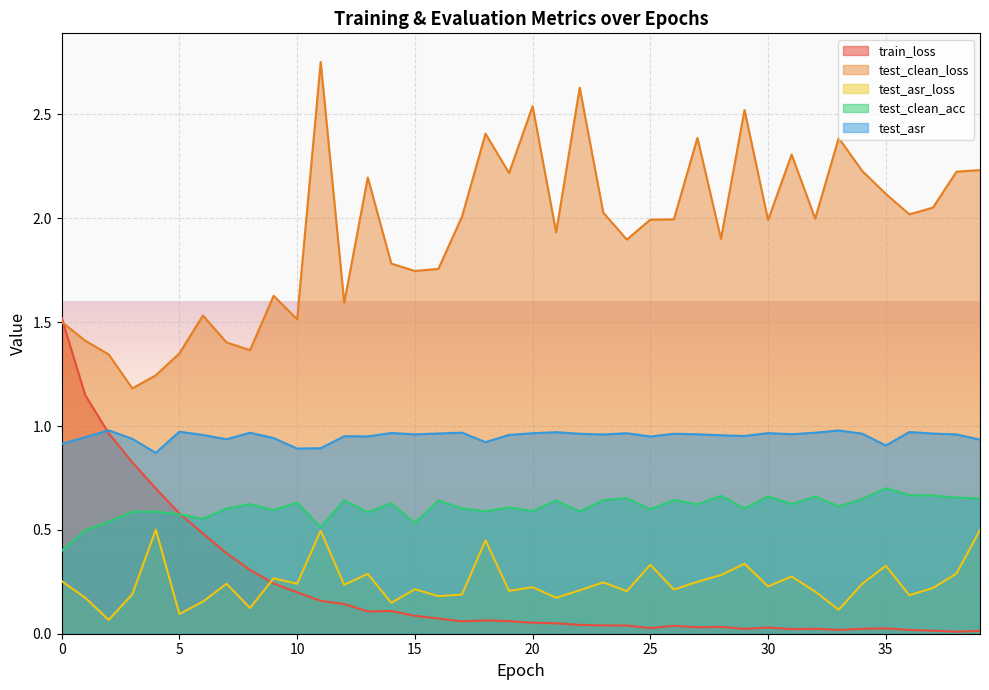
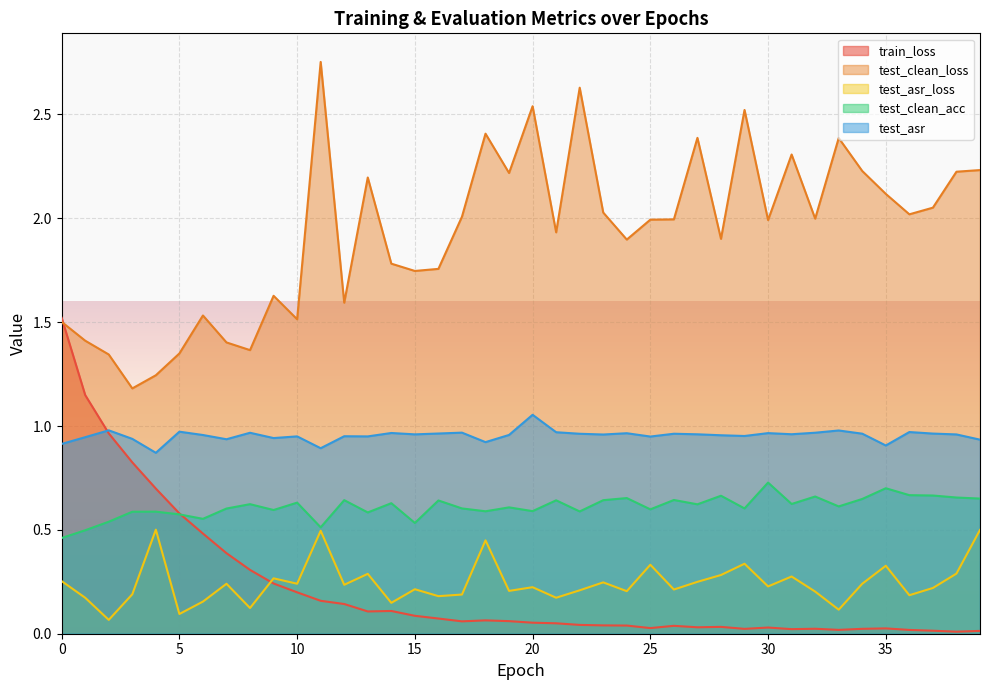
test_clean_acc, 0: 0.40 -> 0.46
test_asr, 10: 0.89 -> 0.95
test_asr, 20: 0.97 -> 1.05
test_clean_acc, 30: 0.66 -> 0.73
